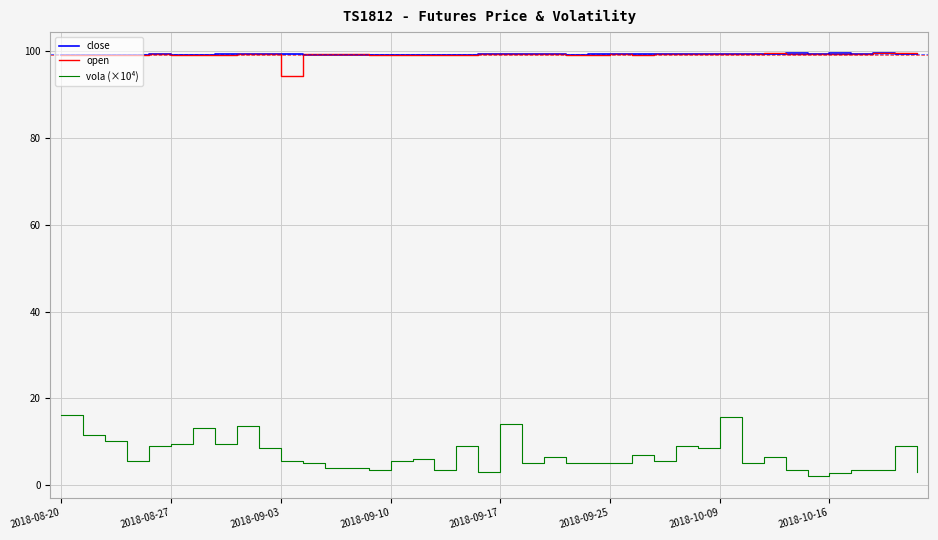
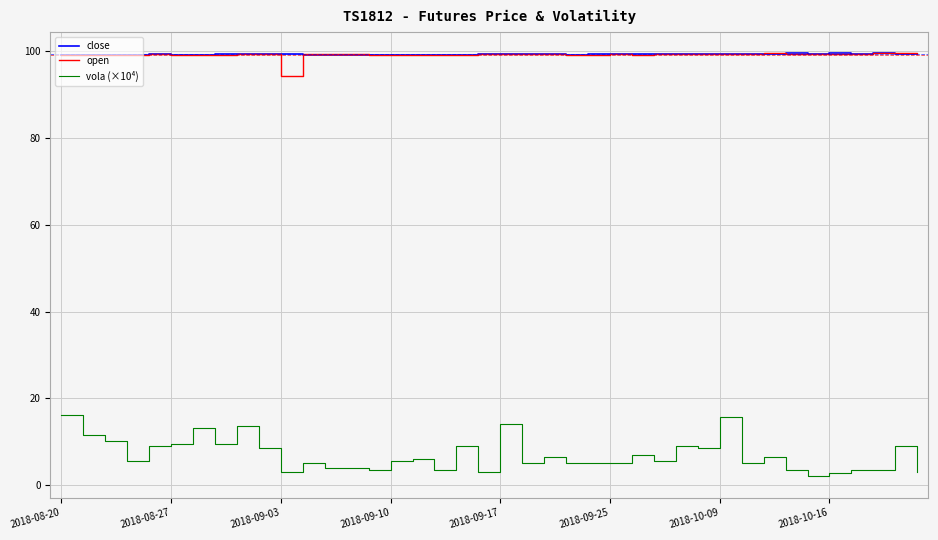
vola (×10⁴), 2018-09-03: 6 -> 3
